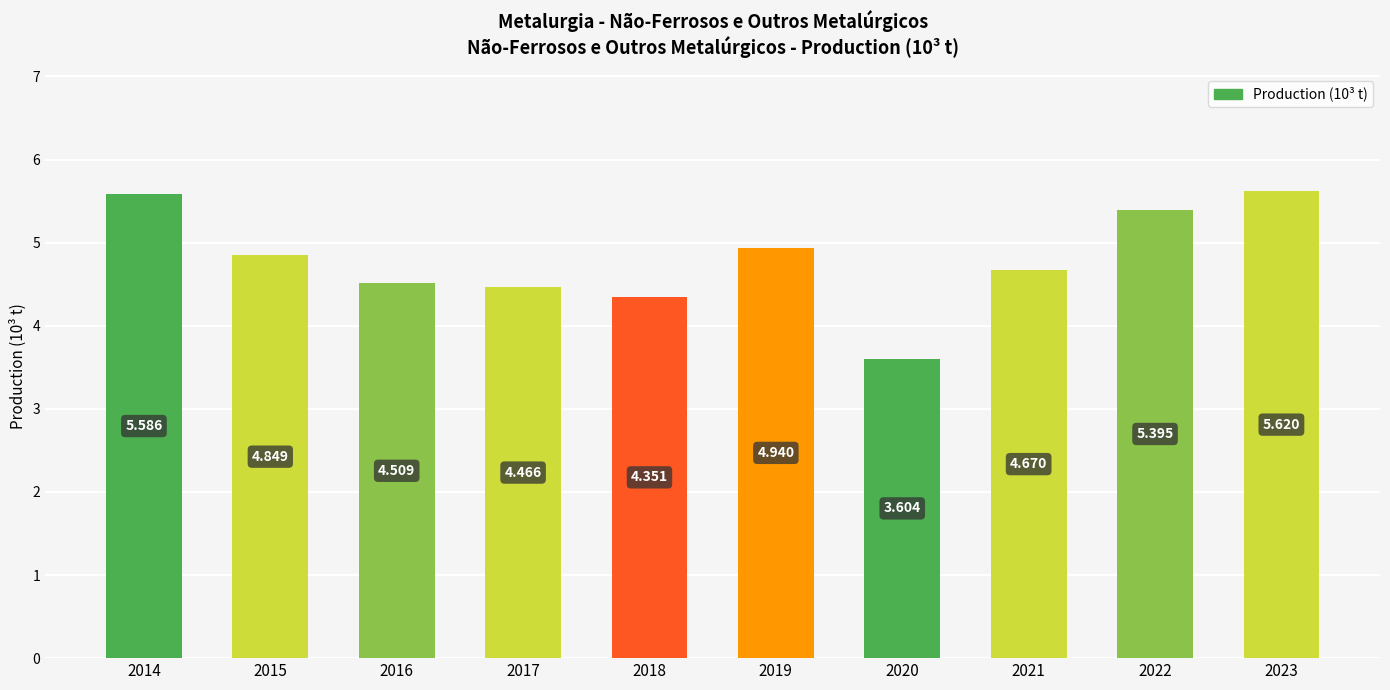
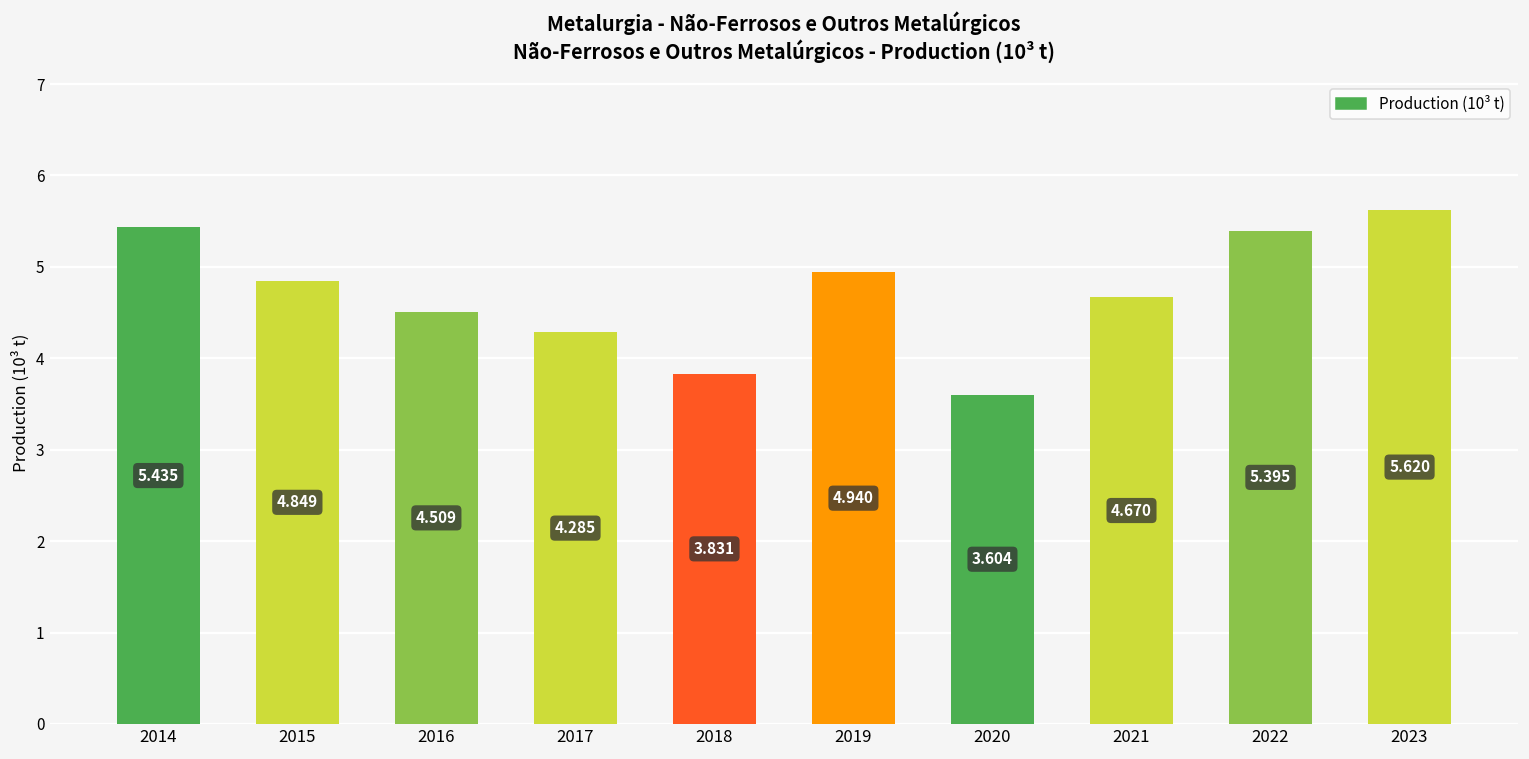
2014: 5.586 -> 5.435
2017: 4.466 -> 4.285
2018: 4.351 -> 3.831
